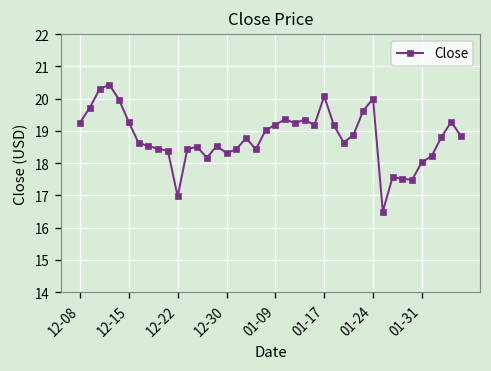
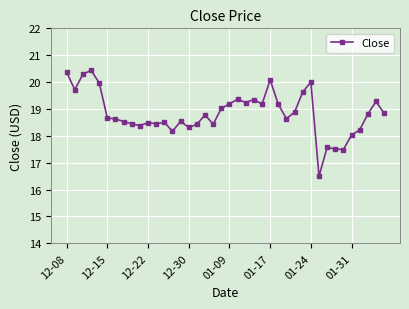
12-08: 19.3 -> 20.4
12-15: 19.3 -> 18.7
12-22: 17.0 -> 18.5
